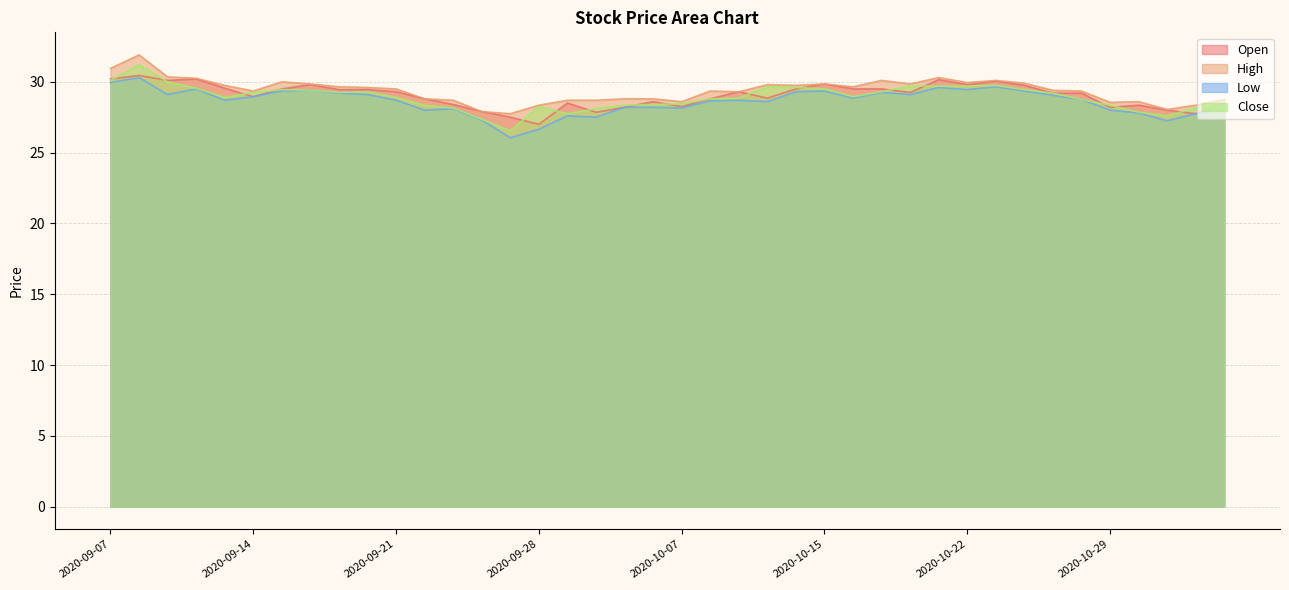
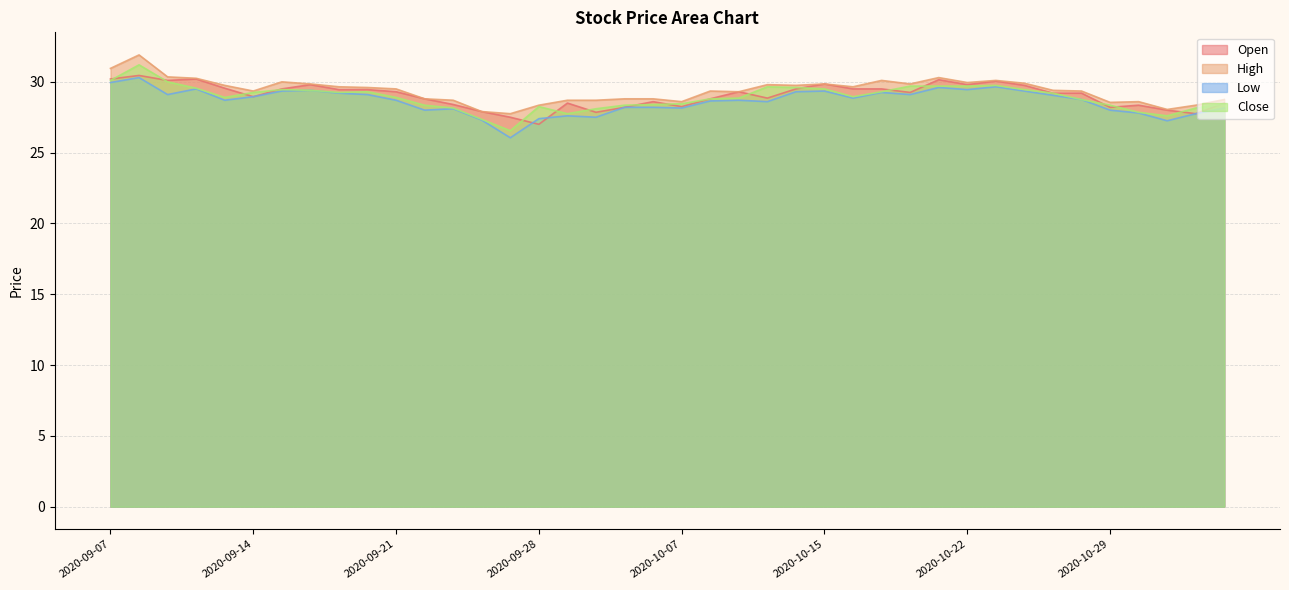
Low, 2020-09-28: 26.7 -> 27.4
